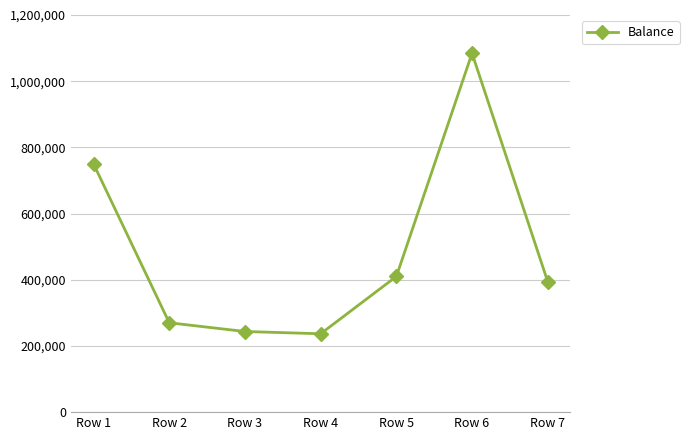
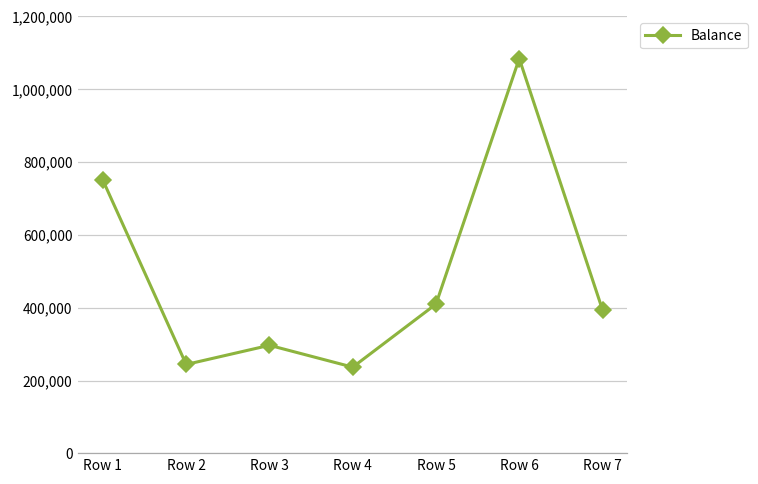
Row 2: 270,000 -> 240,000
Row 3: 240,000 -> 300,000
